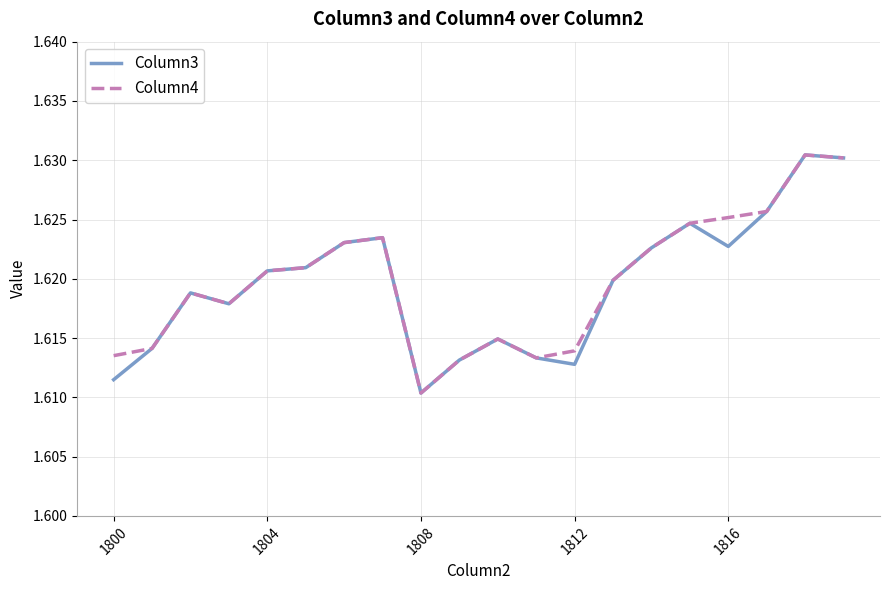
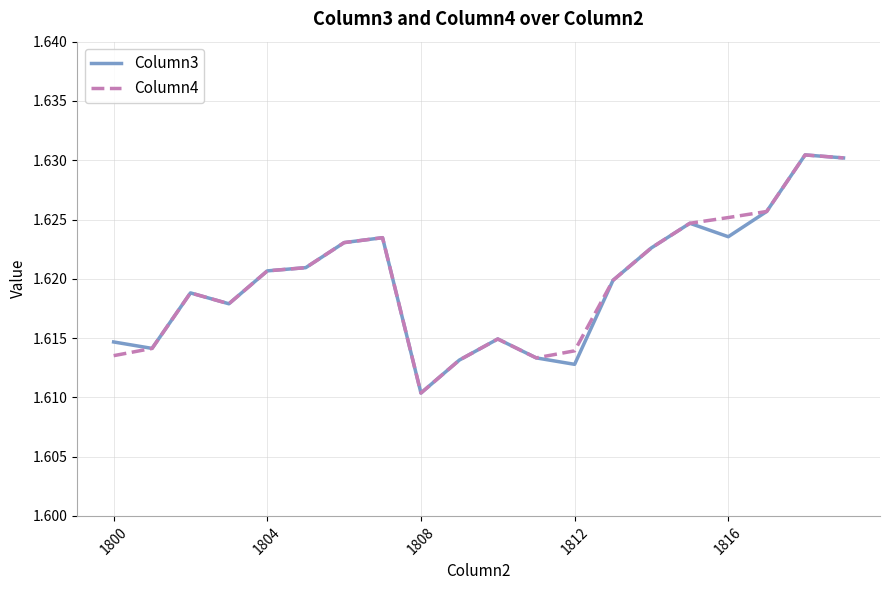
Column3, 1800: 1.6115 -> 1.6147
Column3, 1816: 1.6227 -> 1.6235
